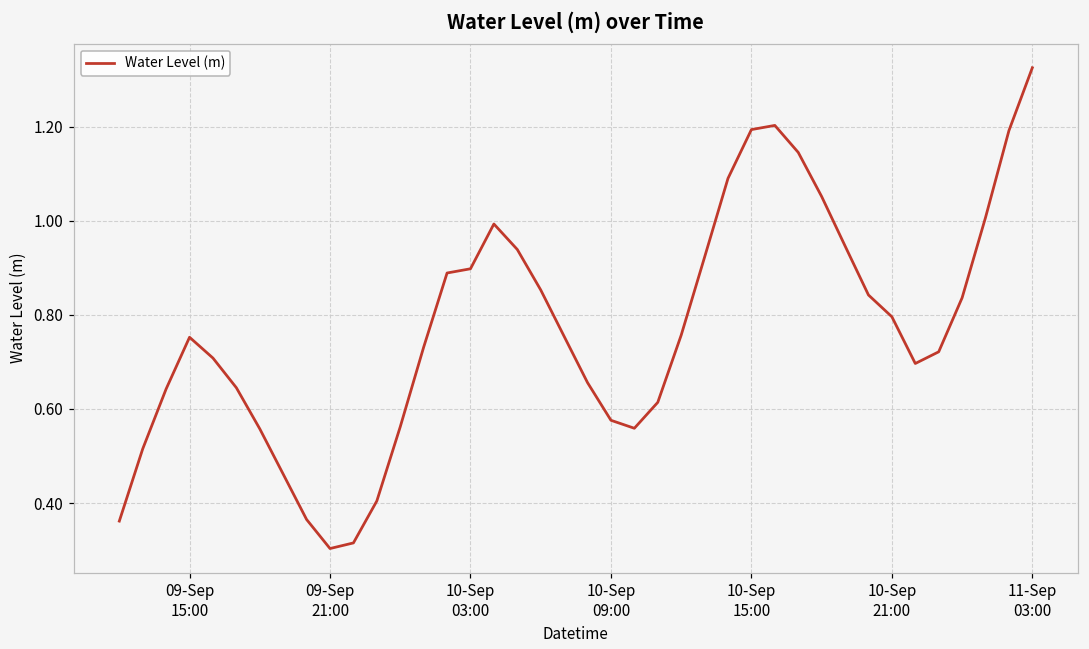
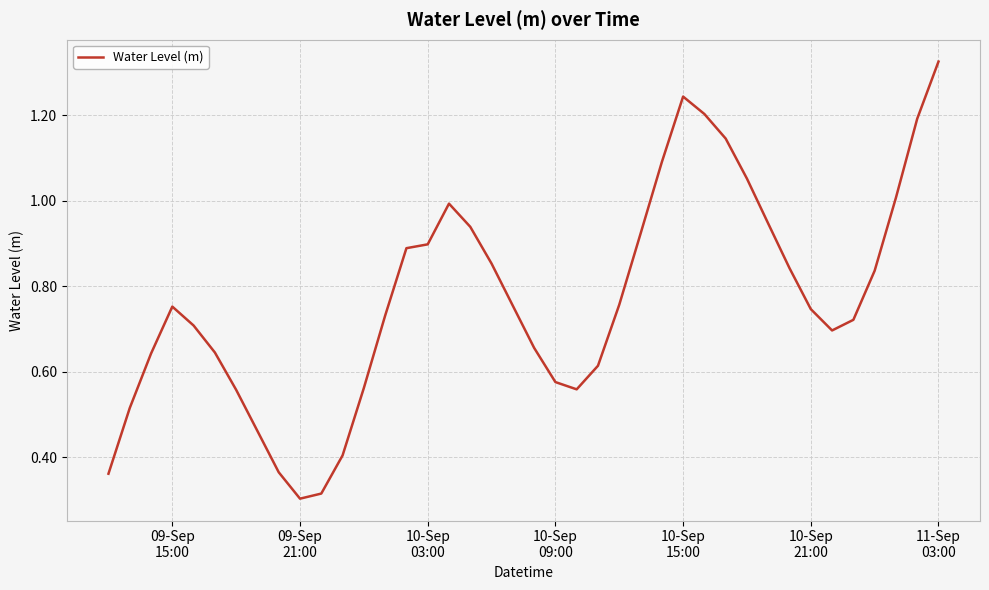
10-Sep 15:00: 1.19 -> 1.24
10-Sep 21:00: 0.80 -> 0.75
